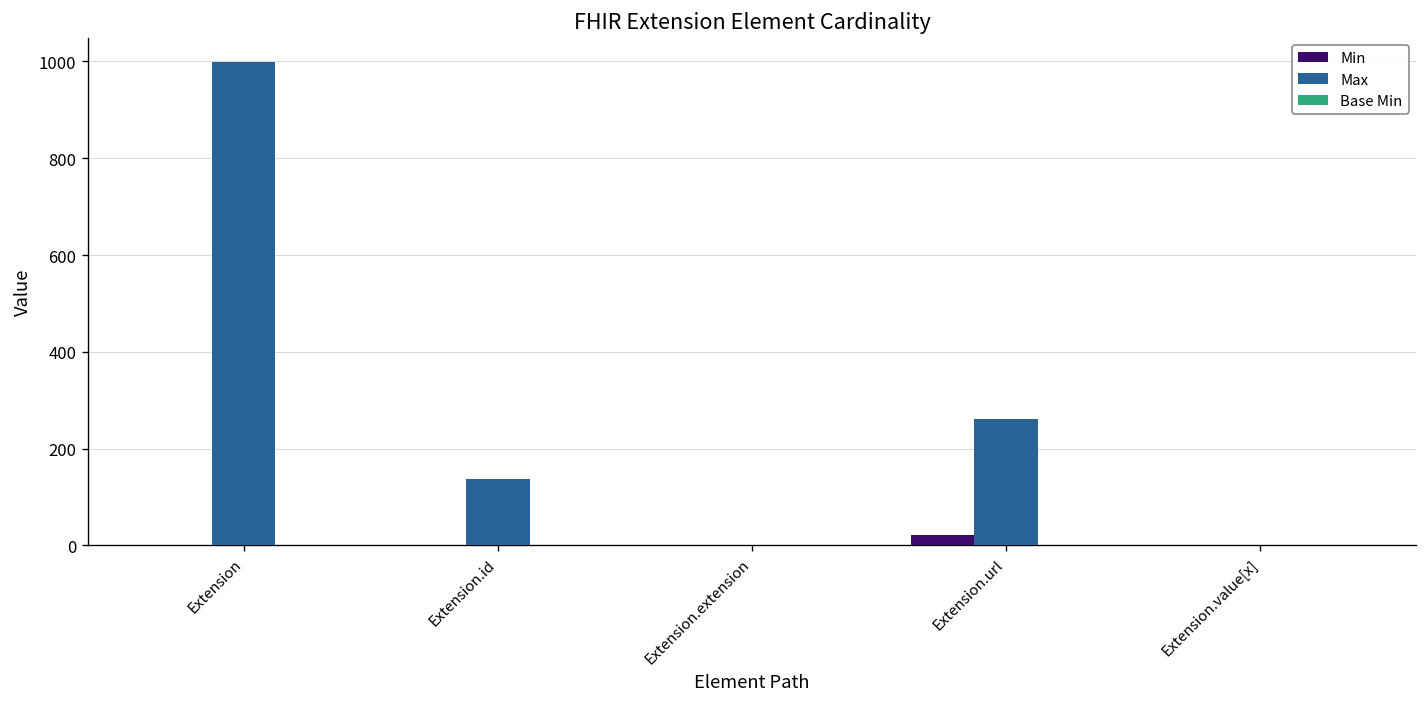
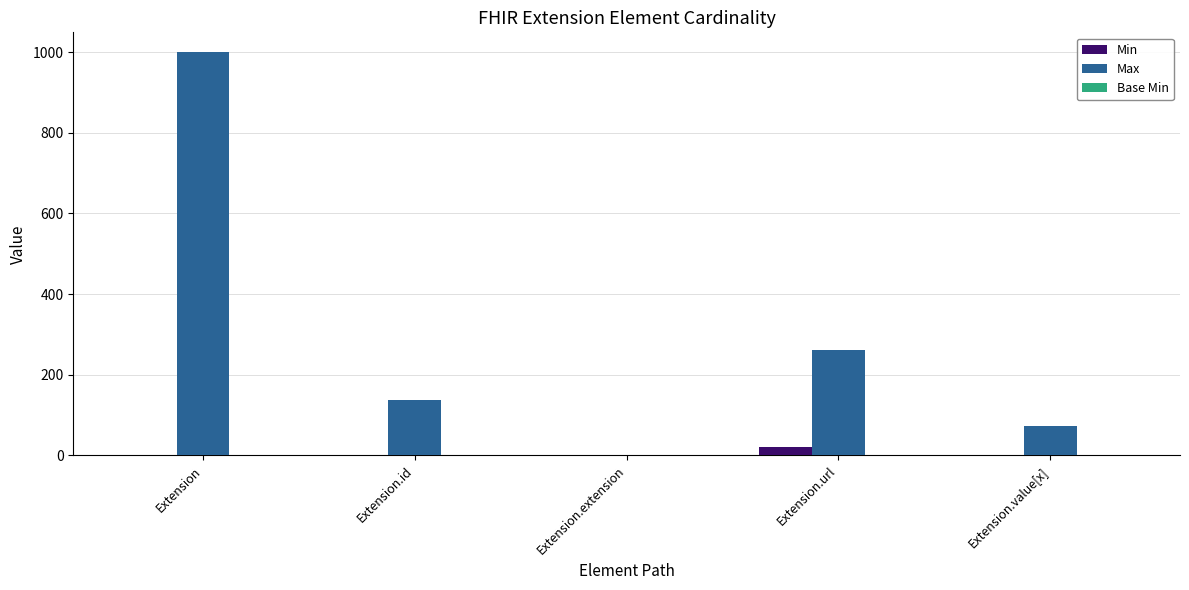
Max, Extension.value[x]: 0 -> 70
